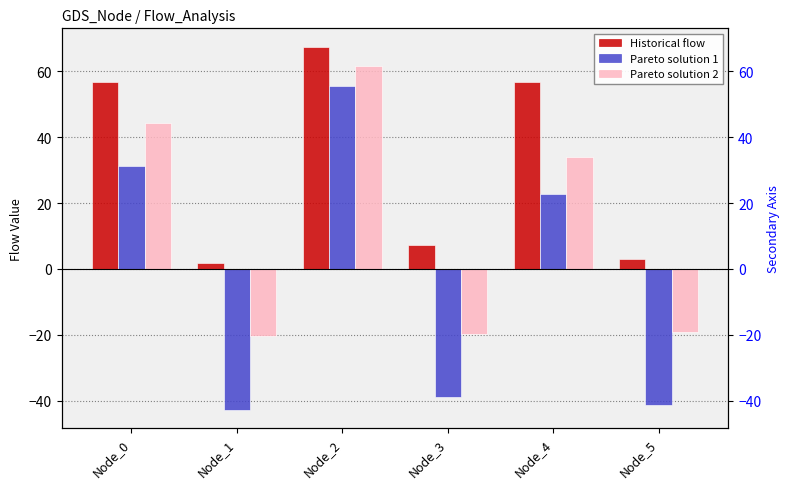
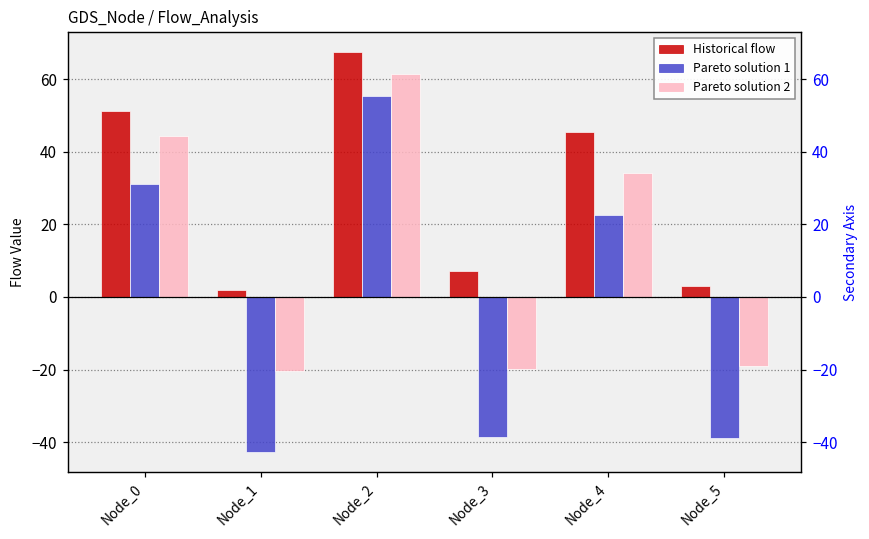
Historical flow, Node_0: 57 -> 51
Historical flow, Node_4: 57 -> 46
Pareto solution 1, Node_5: -41 -> -39
